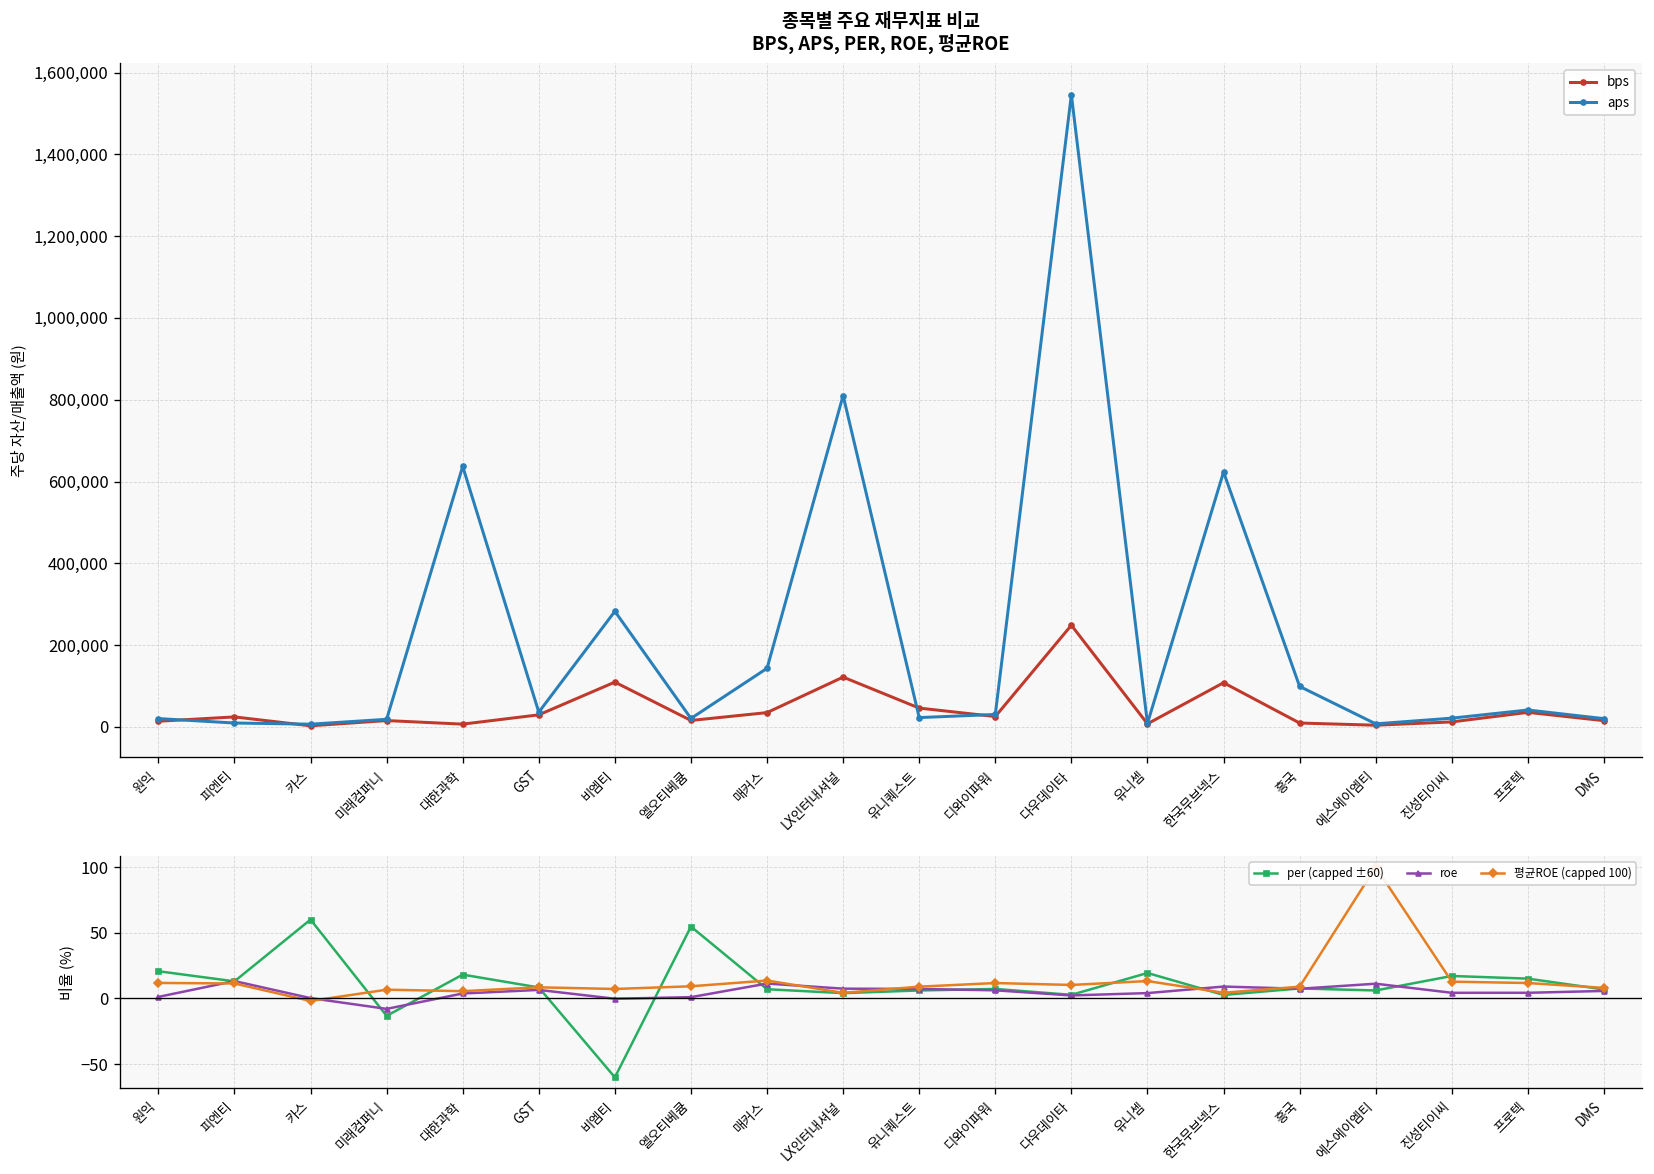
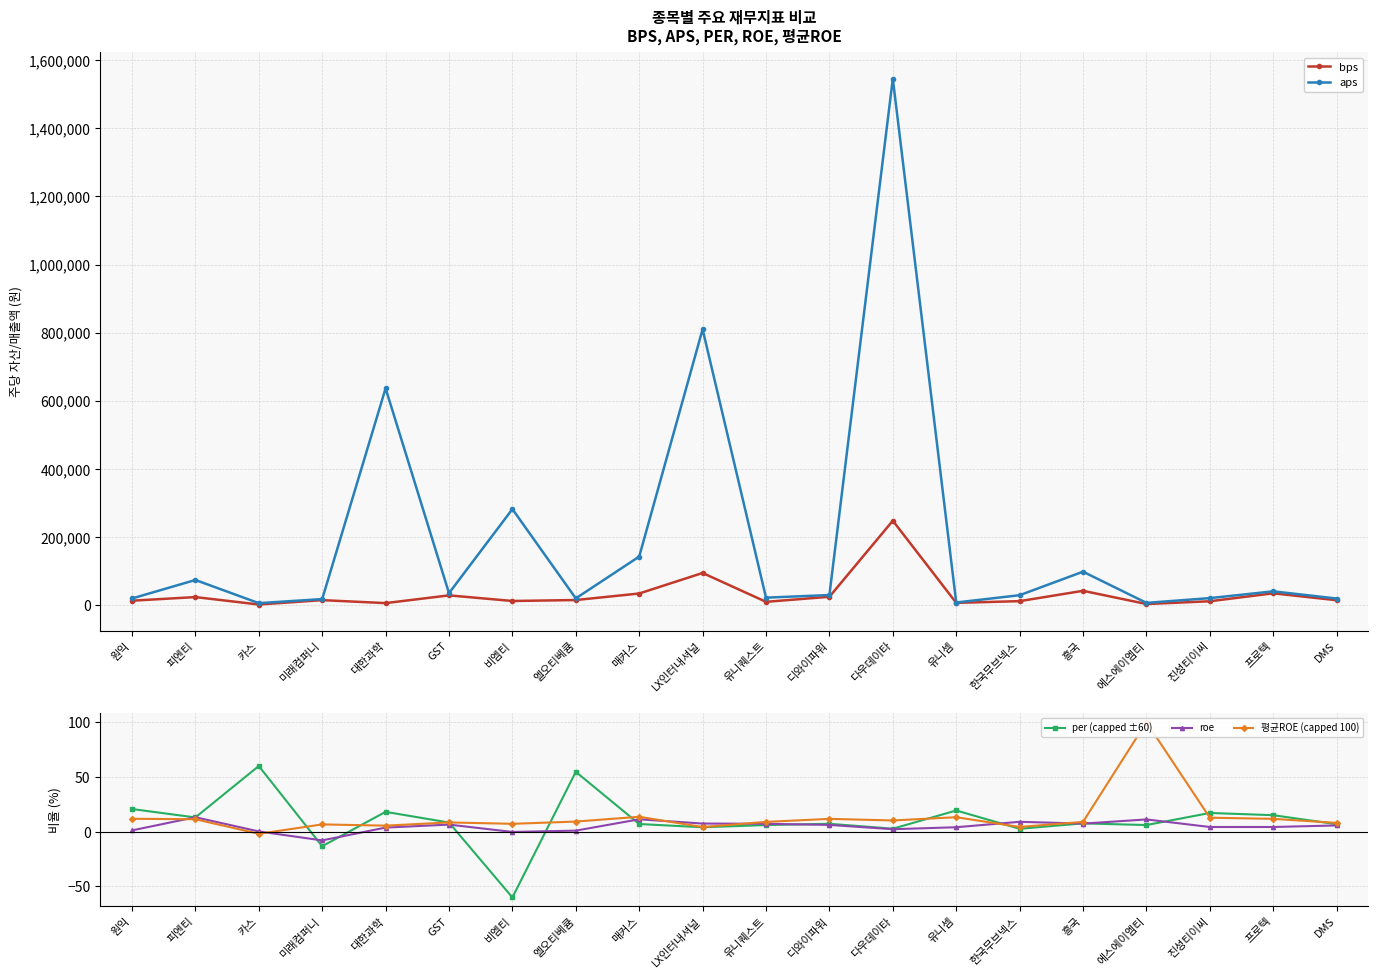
종목별 주요 재무지표 비교 BPS, APS, PER, ROE, 평균ROE, aps, 피엔티: 10,000 -> 70,000
종목별 주요 재무지표 비교 BPS, APS, PER, ROE, 평균ROE, bps, 비엠티: 110,000 -> 10,000
종목별 주요 재무지표 비교 BPS, APS, PER, ROE, 평균ROE, bps, LX인터내셔널: 120,000 -> 100,000
종목별 주요 재무지표 비교 BPS, APS, PER, ROE, 평균ROE, bps, 유니퀘스트: 50,000 -> 10,000
종목별 주요 재무지표 비교 BPS, APS, PER, ROE, 평균ROE, bps, 한국무브넥스: 110,000 -> 10,000
종목별 주요 재무지표 비교 BPS, APS, PER, ROE, 평균ROE, aps, 한국무브넥스: 620,000 -> 30,000
종목별 주요 재무지표 비교 BPS, APS, PER, ROE, 평균ROE, bps, 흥국: 10,000 -> 40,000
